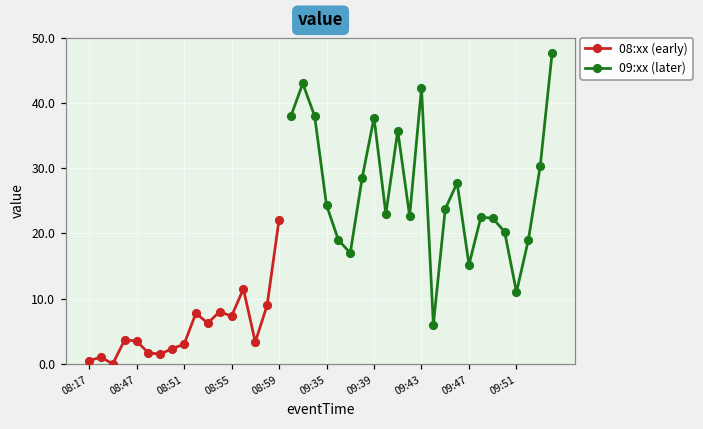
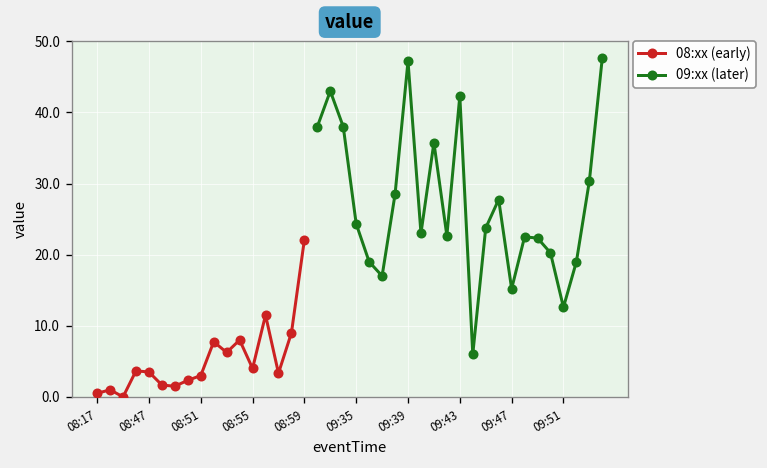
08:xx (early), 08:55: 7 -> 4
09:xx (later), 09:39: 38 -> 47
09:xx (later), 09:51: 11 -> 13
